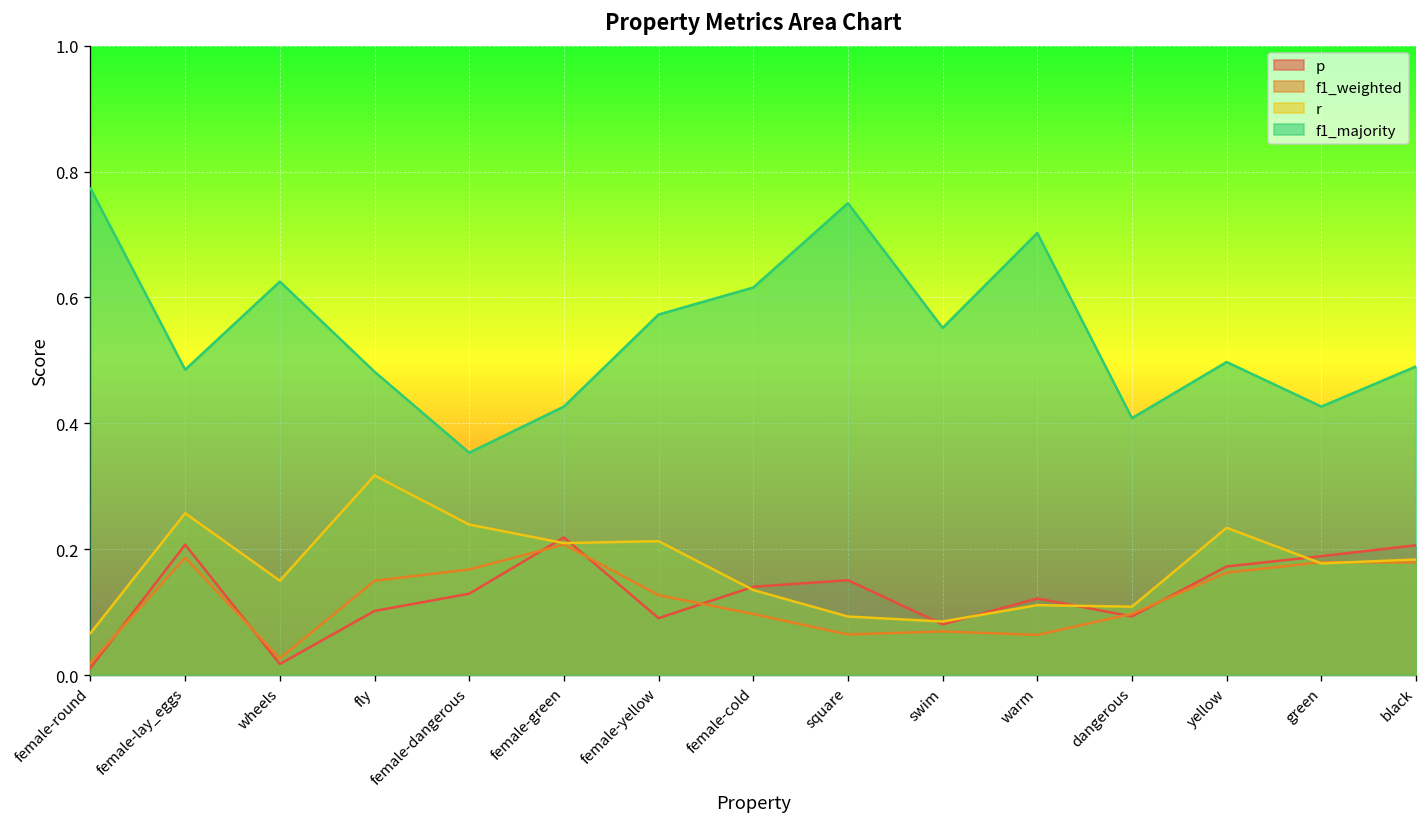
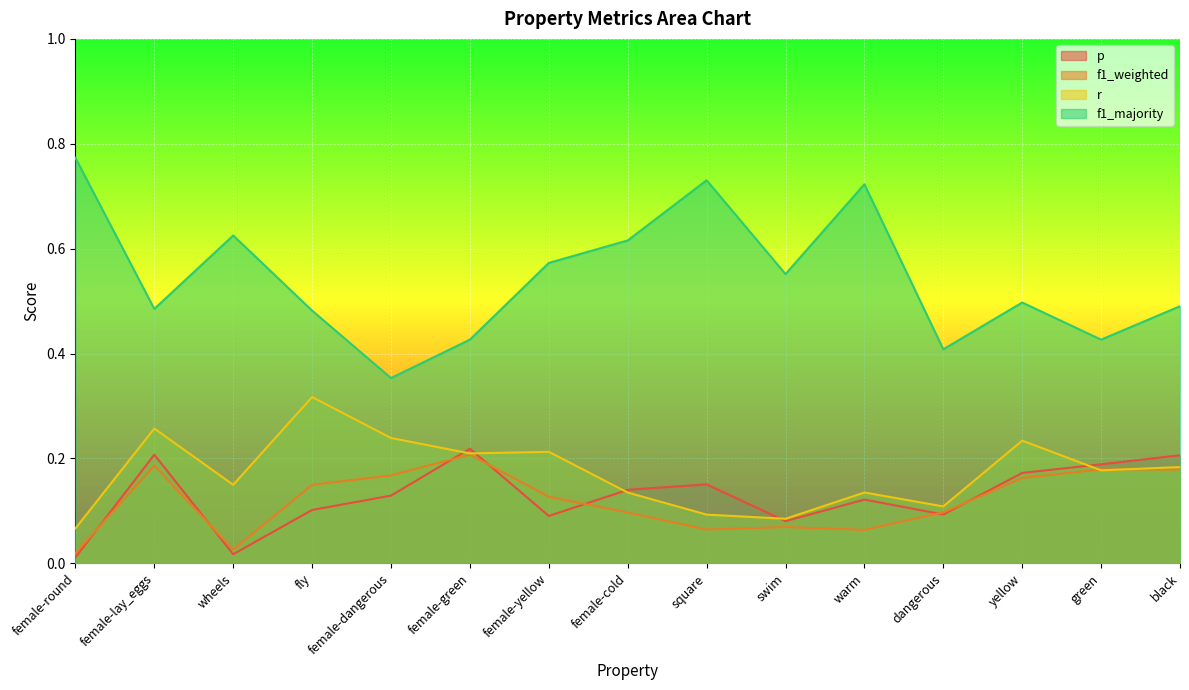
f1_majority, square: 0.75 -> 0.73
r, warm: 0.11 -> 0.14
f1_majority, warm: 0.70 -> 0.72
